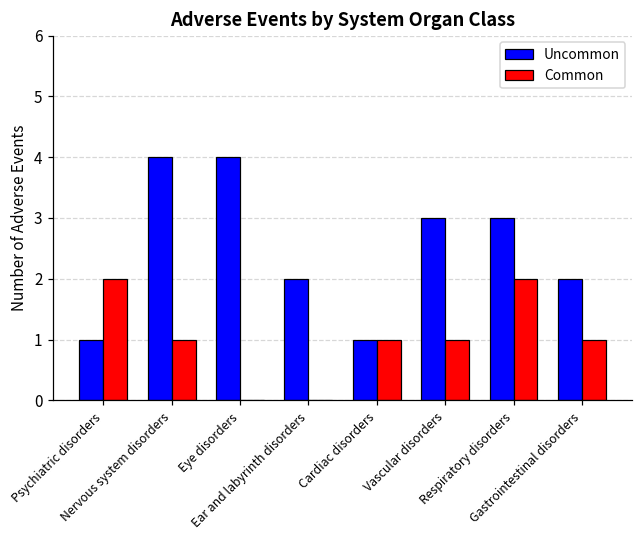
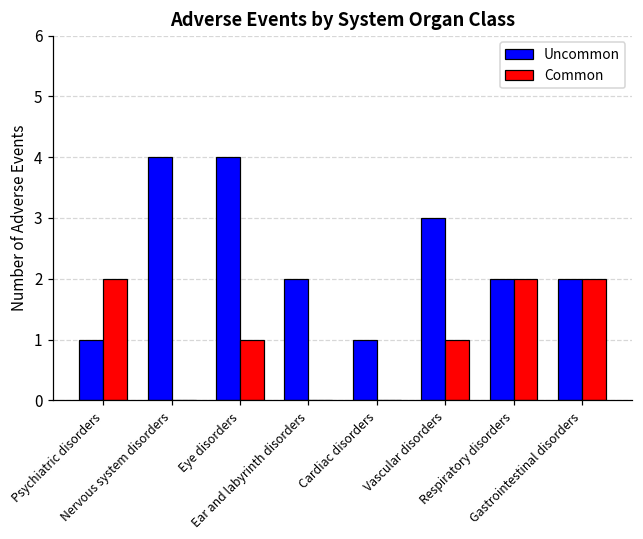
Common, Nervous system disorders: 1 -> 0
Common, Eye disorders: 0 -> 1
Common, Cardiac disorders: 1 -> 0
Uncommon, Respiratory disorders: 3 -> 2
Common, Gastrointestinal disorders: 1 -> 2
